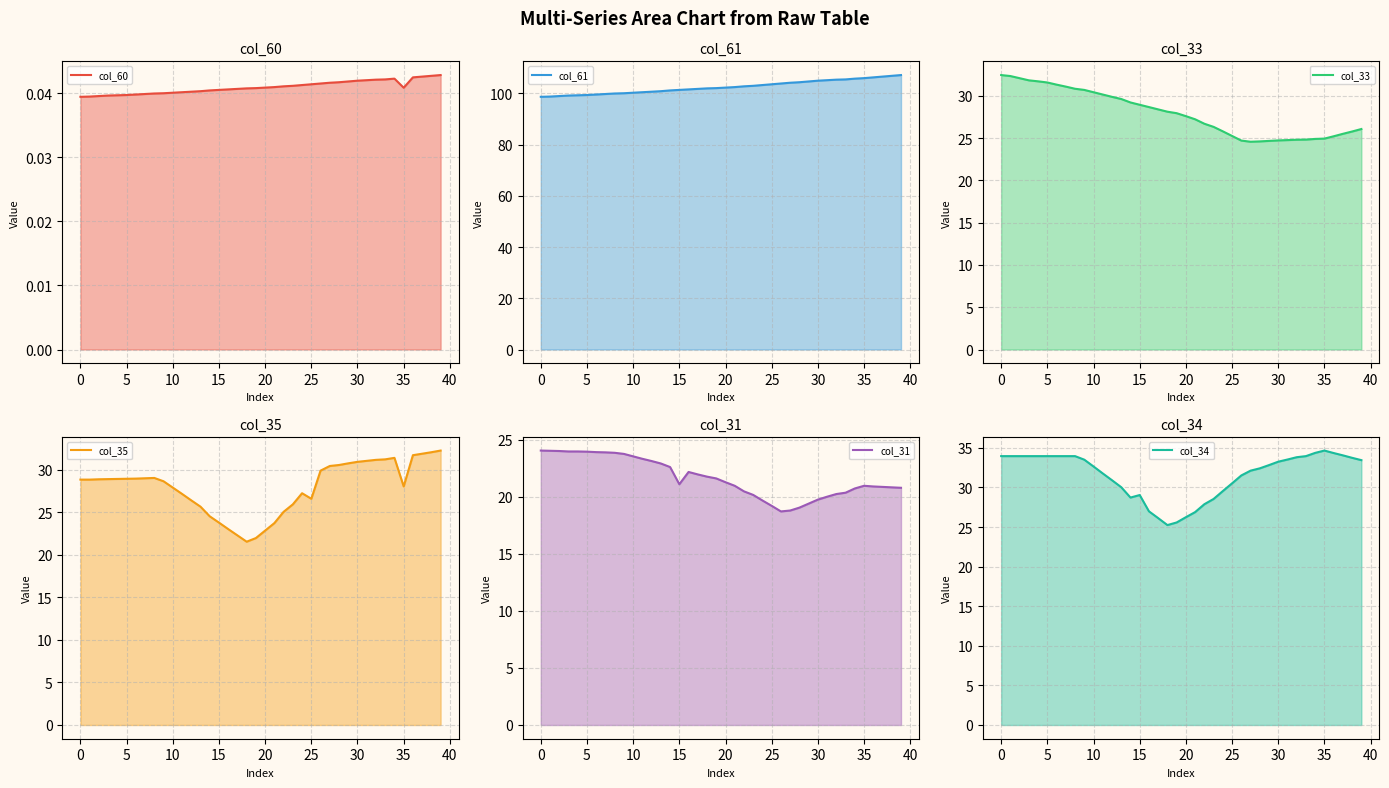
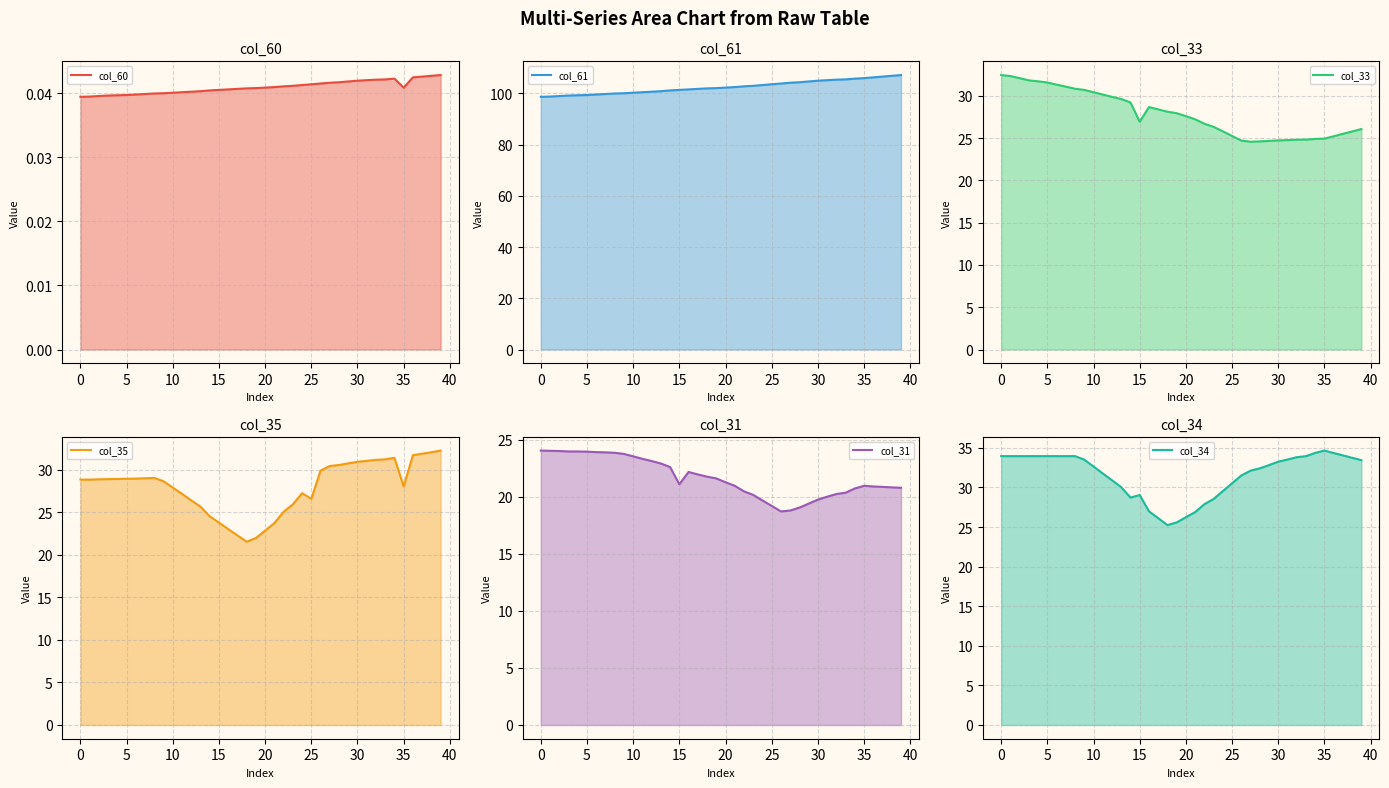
col_33, 15: 29 -> 27
